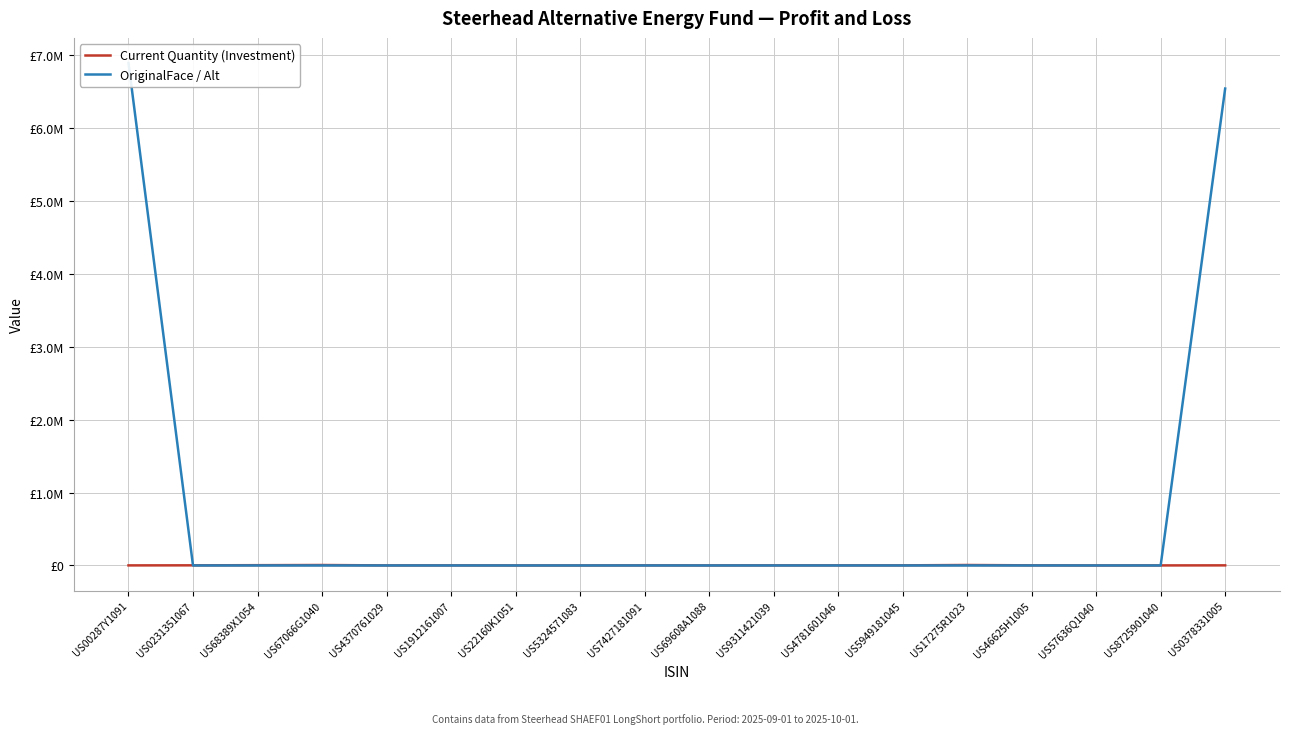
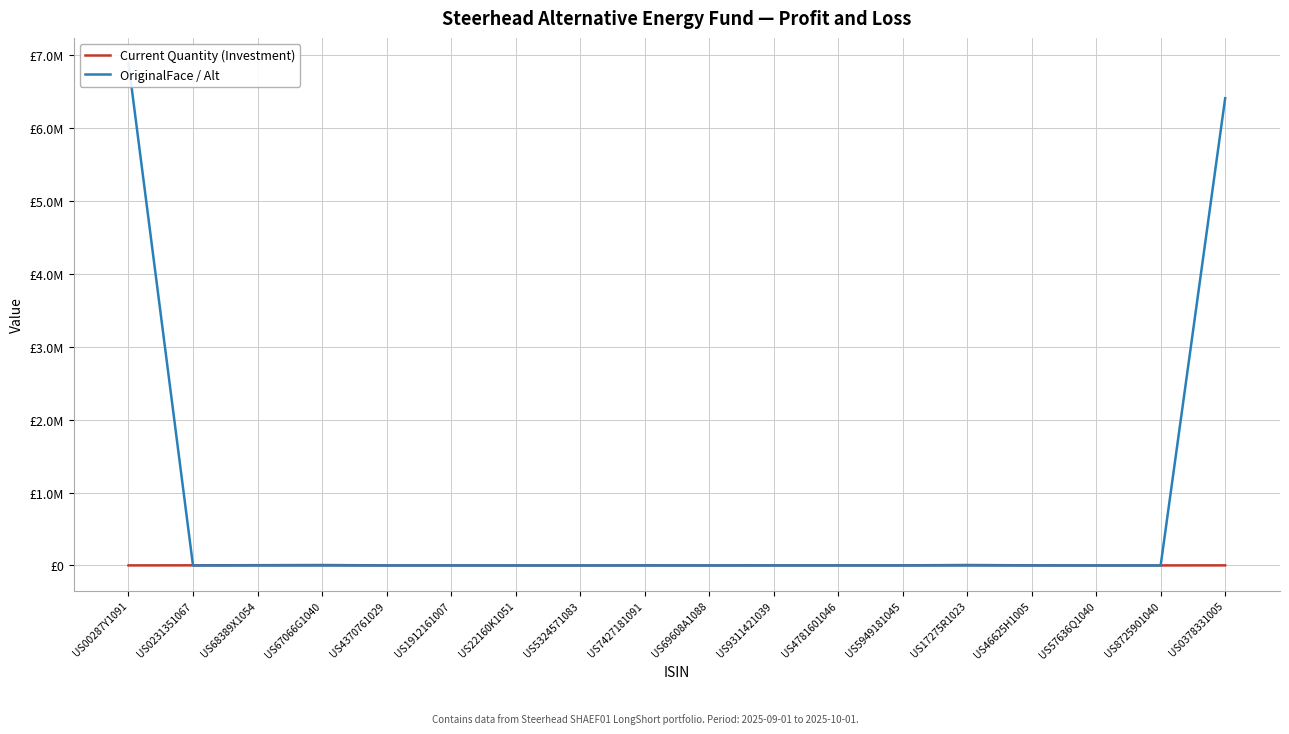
OriginalFace / Alt, US0378331005: £6500000 -> £6400000
